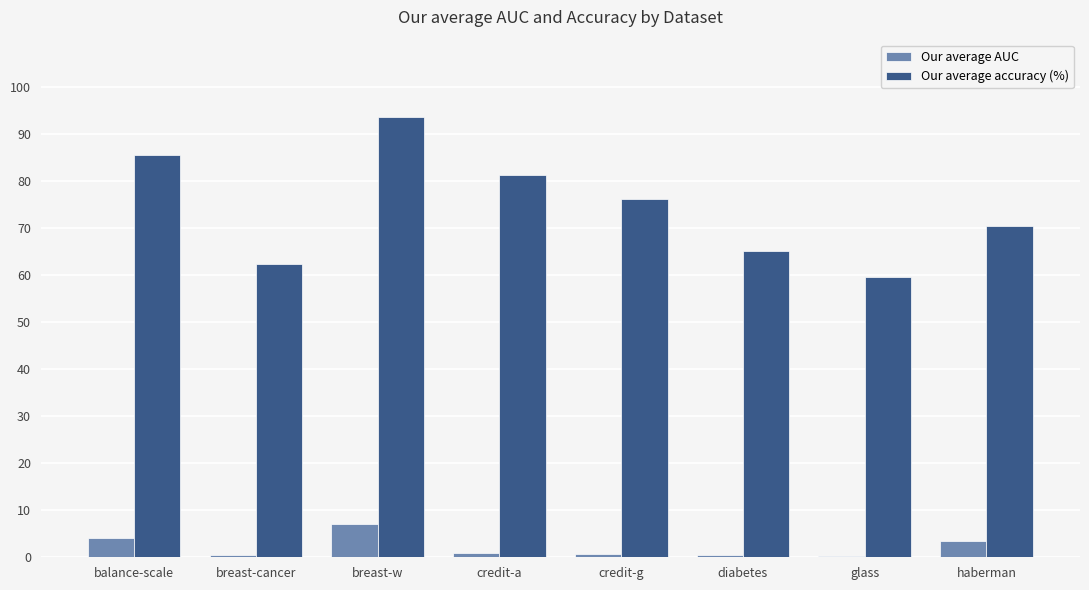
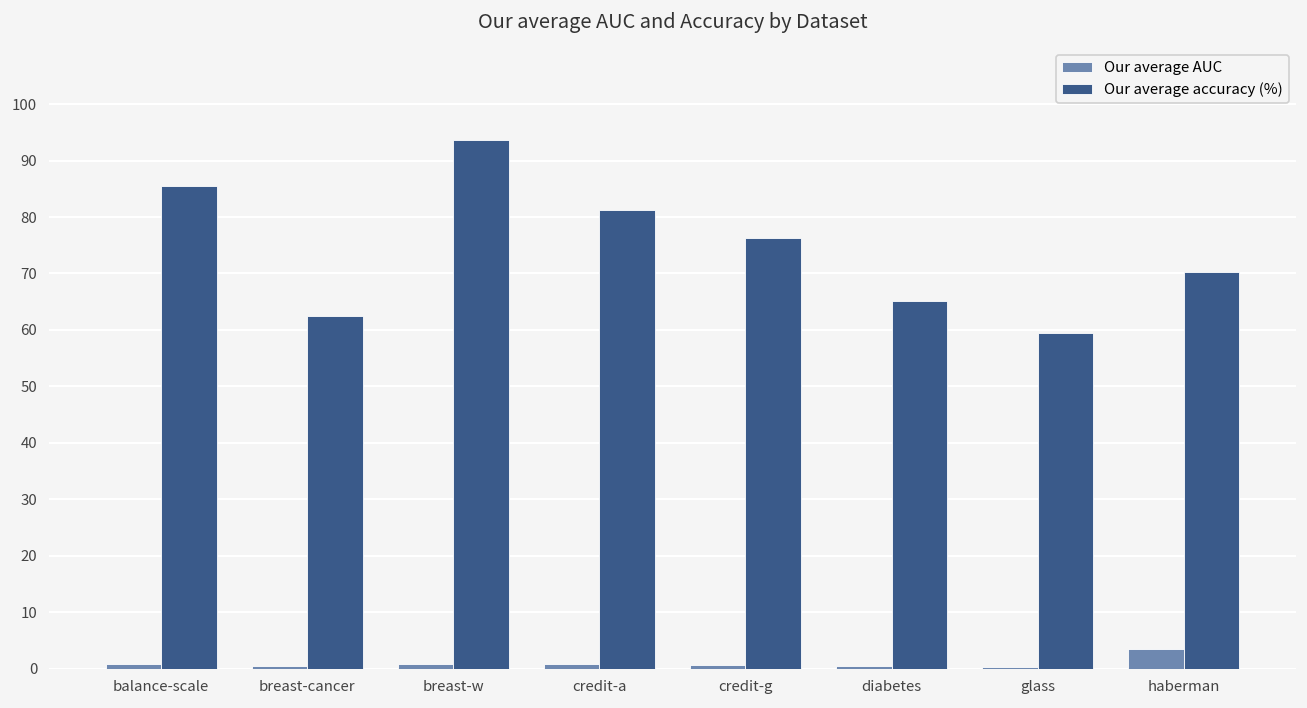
Our average AUC, balance-scale: 4 -> 1
Our average AUC, breast-w: 7 -> 1
